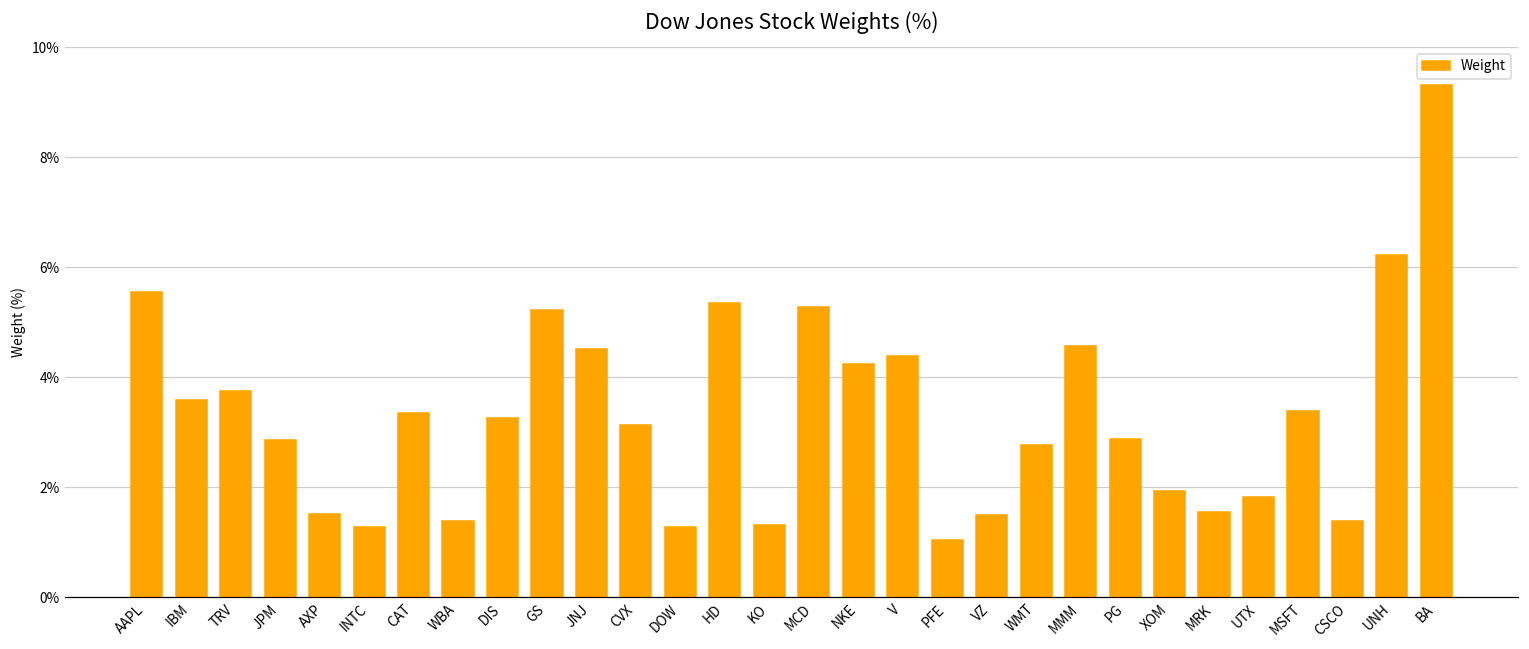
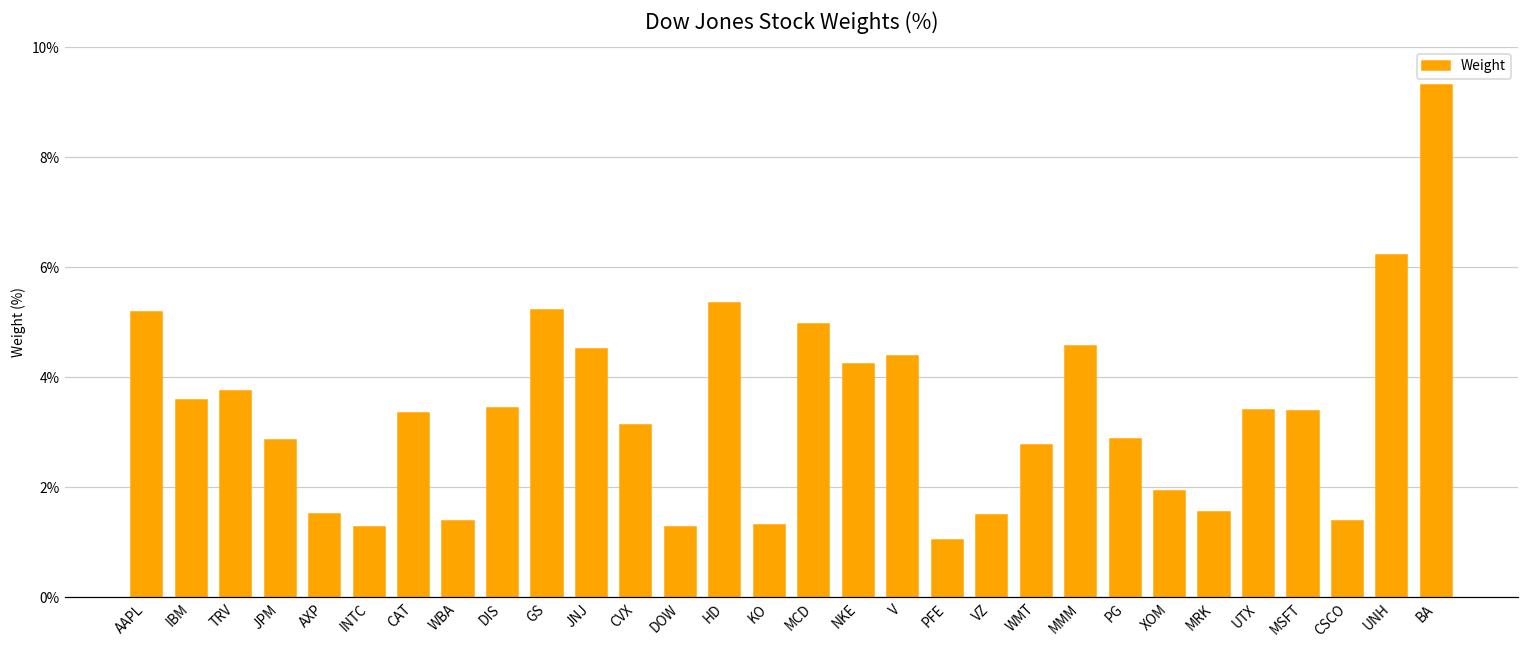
AAPL: 5.6% -> 5.2%
DIS: 3.3% -> 3.4%
MCD: 5.3% -> 5.0%
UTX: 1.8% -> 3.4%
